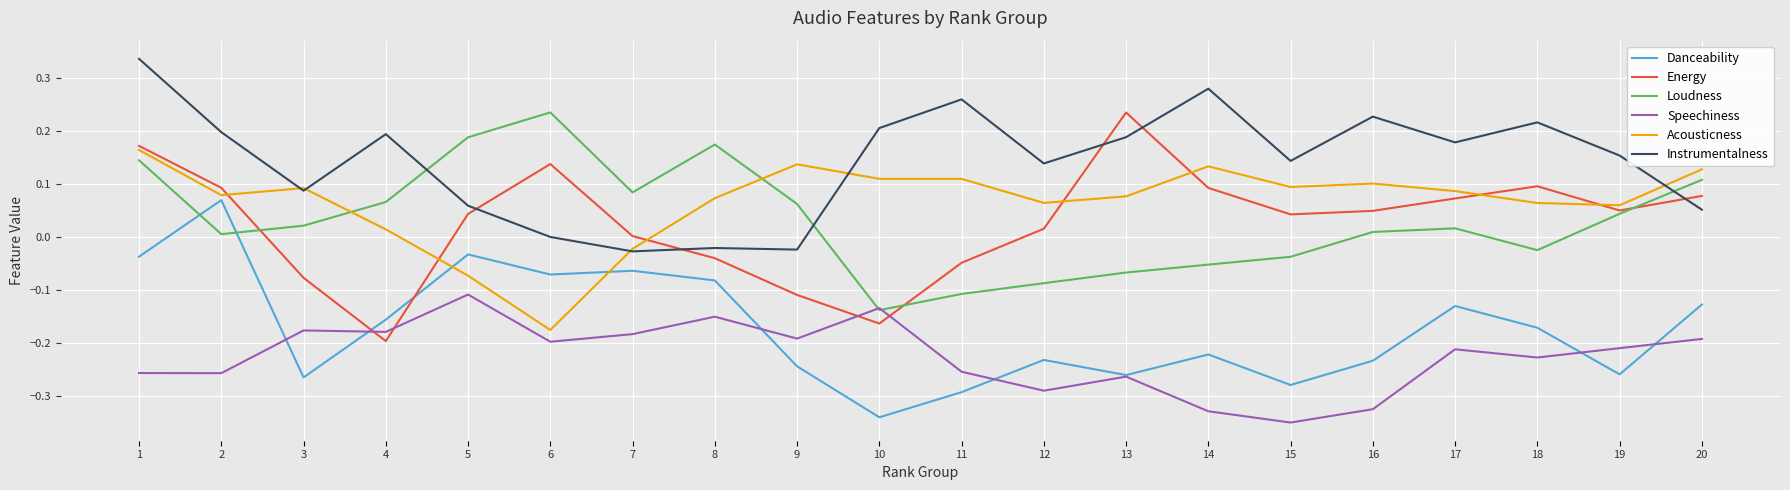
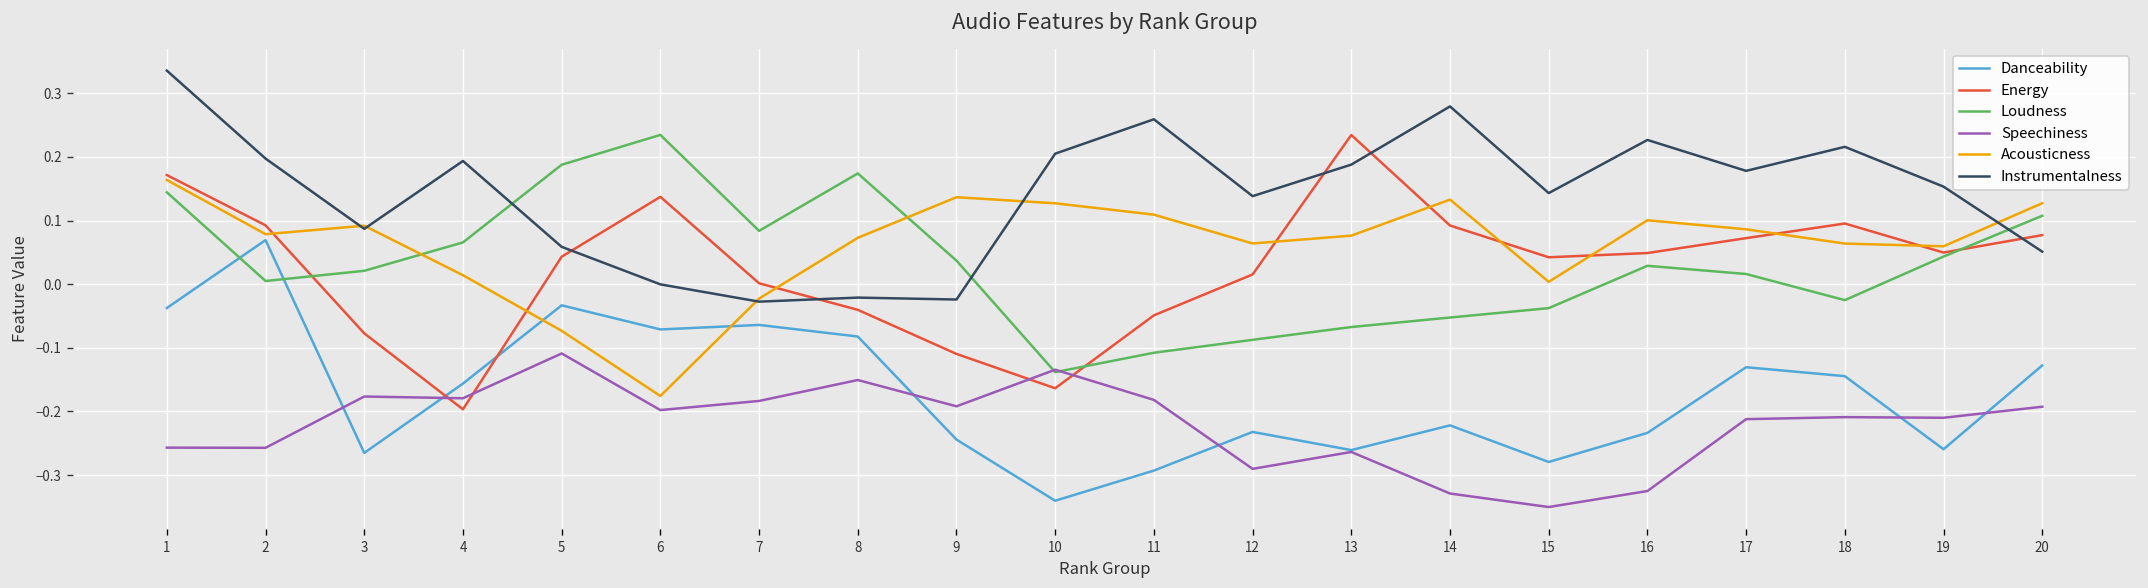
Loudness, 9: 0.06 -> 0.04
Acousticness, 10: 0.11 -> 0.13
Speechiness, 11: -0.25 -> -0.18
Acousticness, 15: 0.09 -> 0.00
Loudness, 16: 0.01 -> 0.03
Danceability, 18: -0.17 -> -0.14
Speechiness, 18: -0.23 -> -0.21
